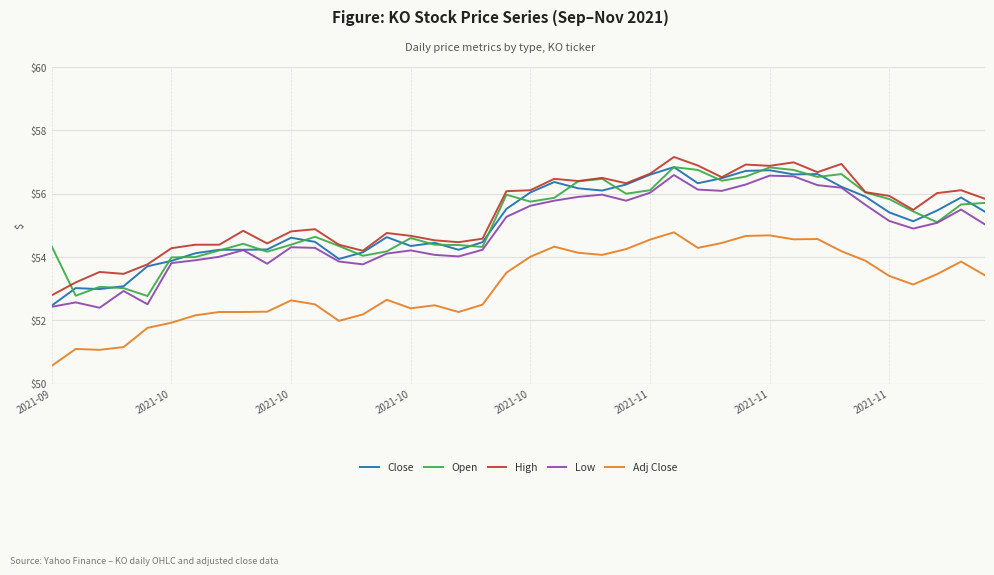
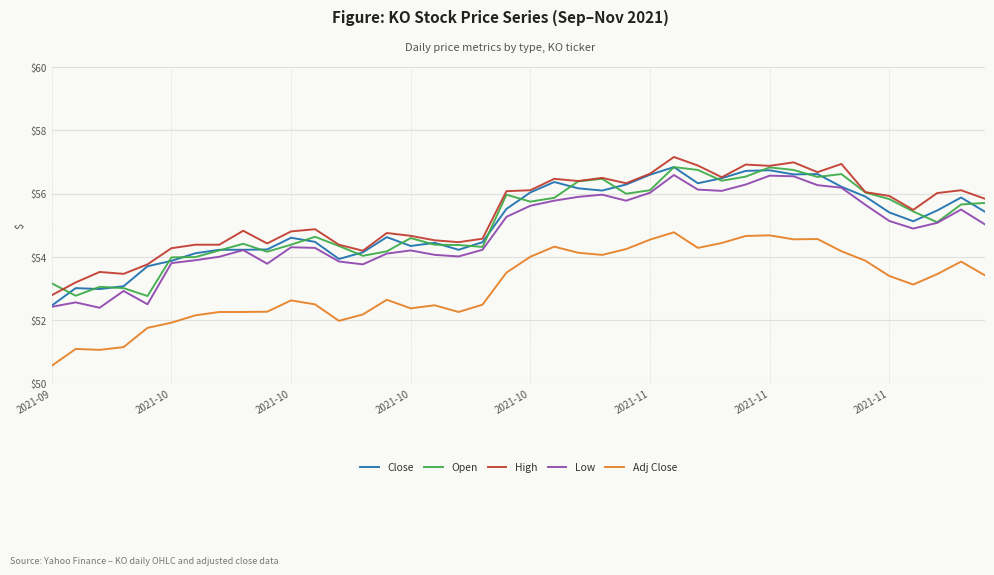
Open, 2021-09: $54.3 -> $53.2
